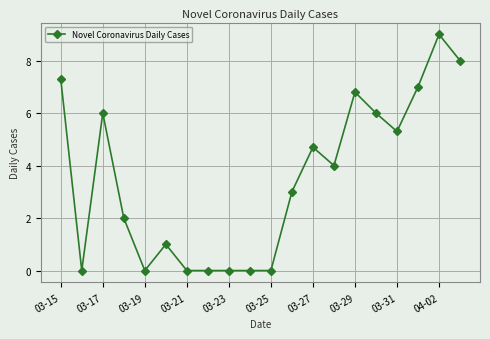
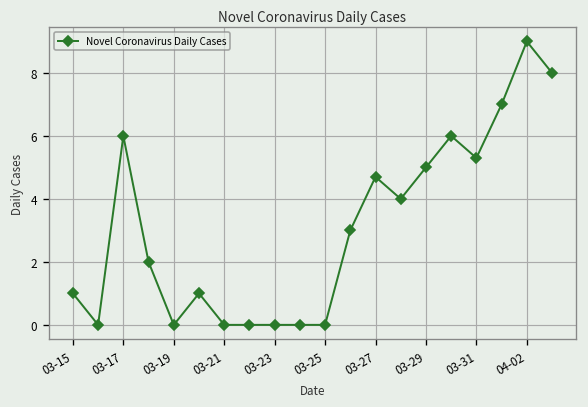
03-15: 7.3 -> 1.0
03-29: 6.8 -> 5.0
